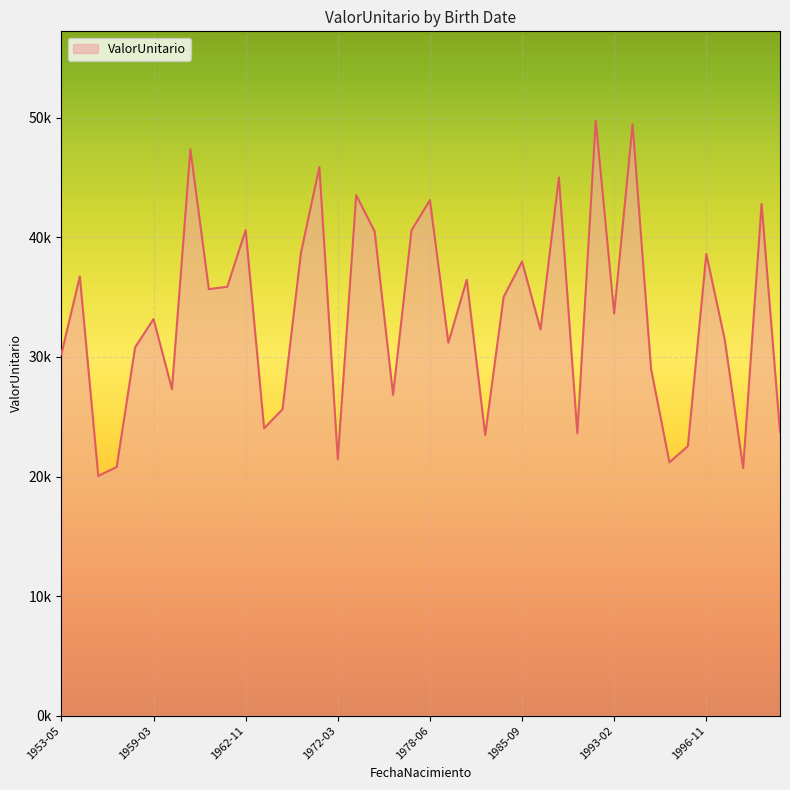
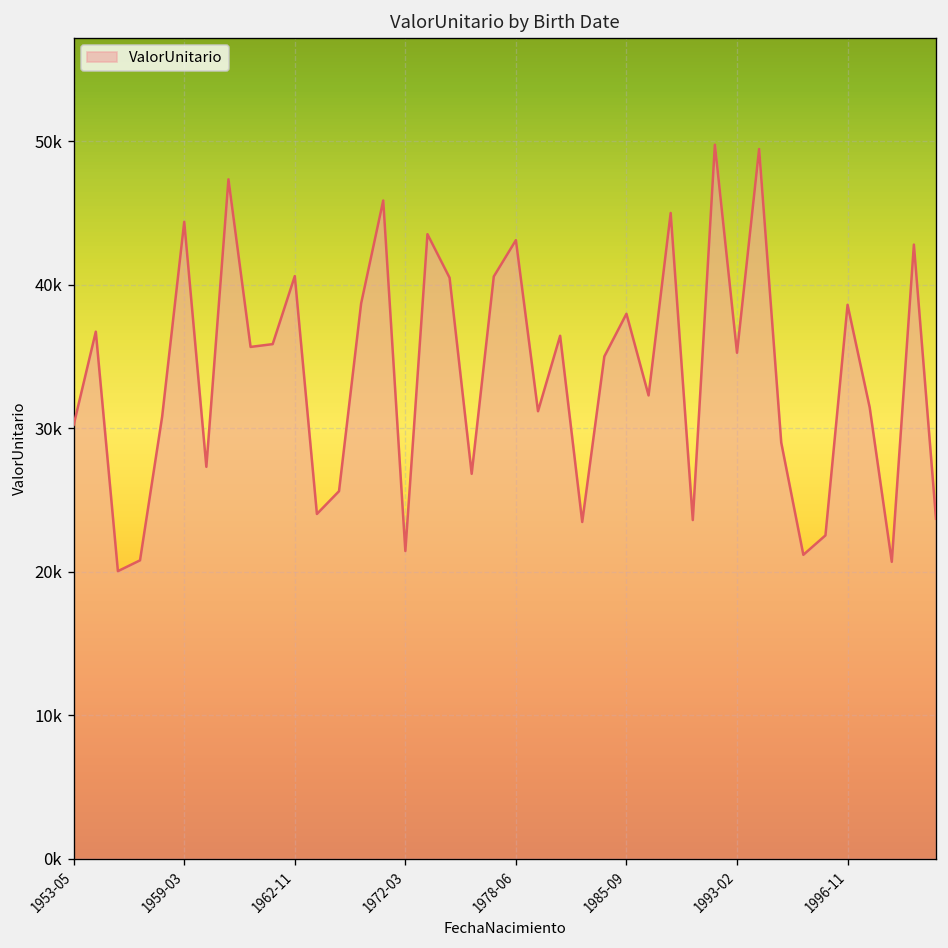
1959-03: 33200 -> 44400
1993-02: 33600 -> 35300
